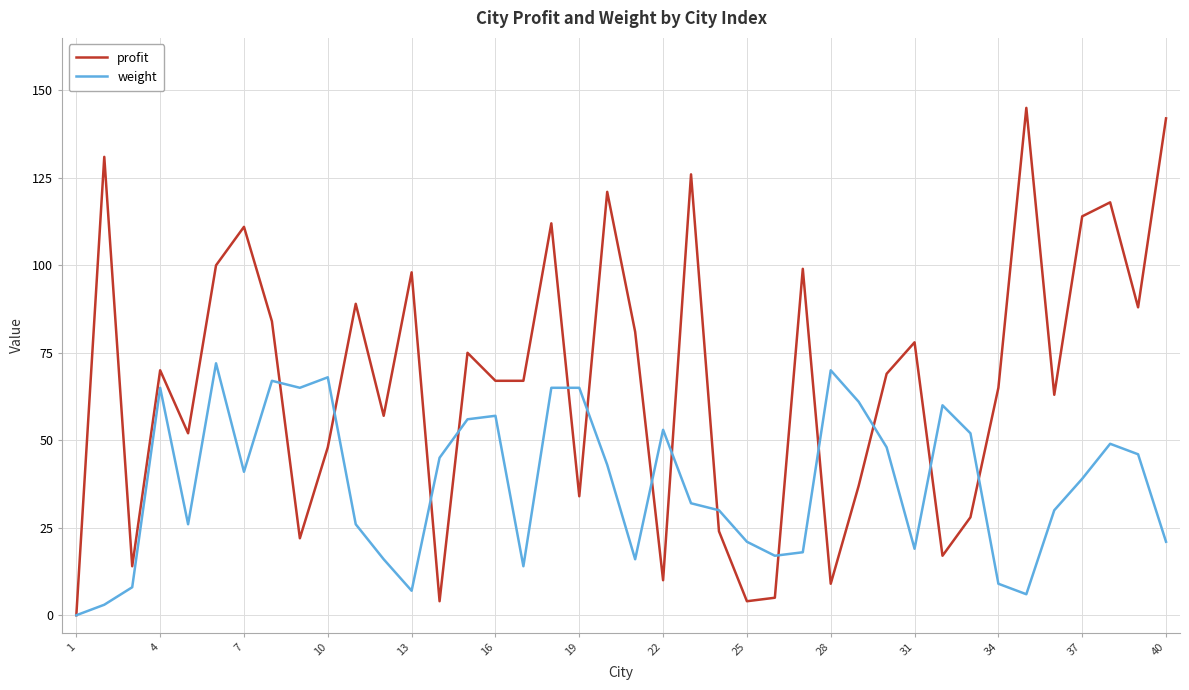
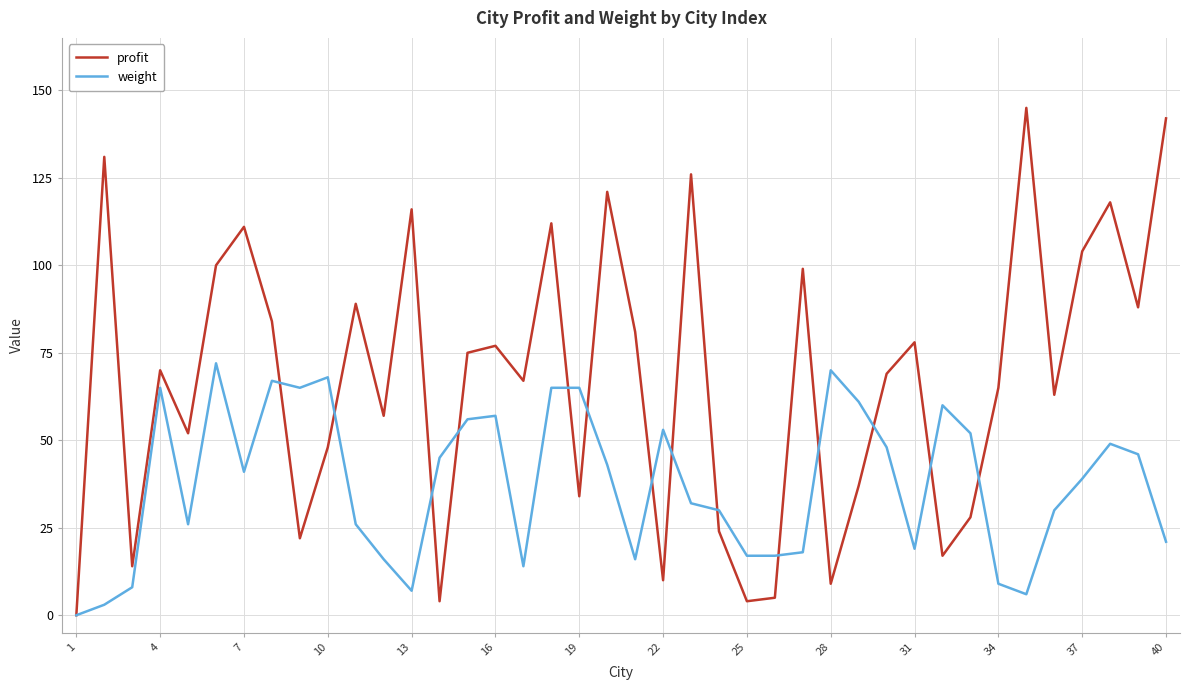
profit, 13: 98 -> 116
profit, 16: 67 -> 77
weight, 25: 21 -> 17
profit, 37: 114 -> 104
